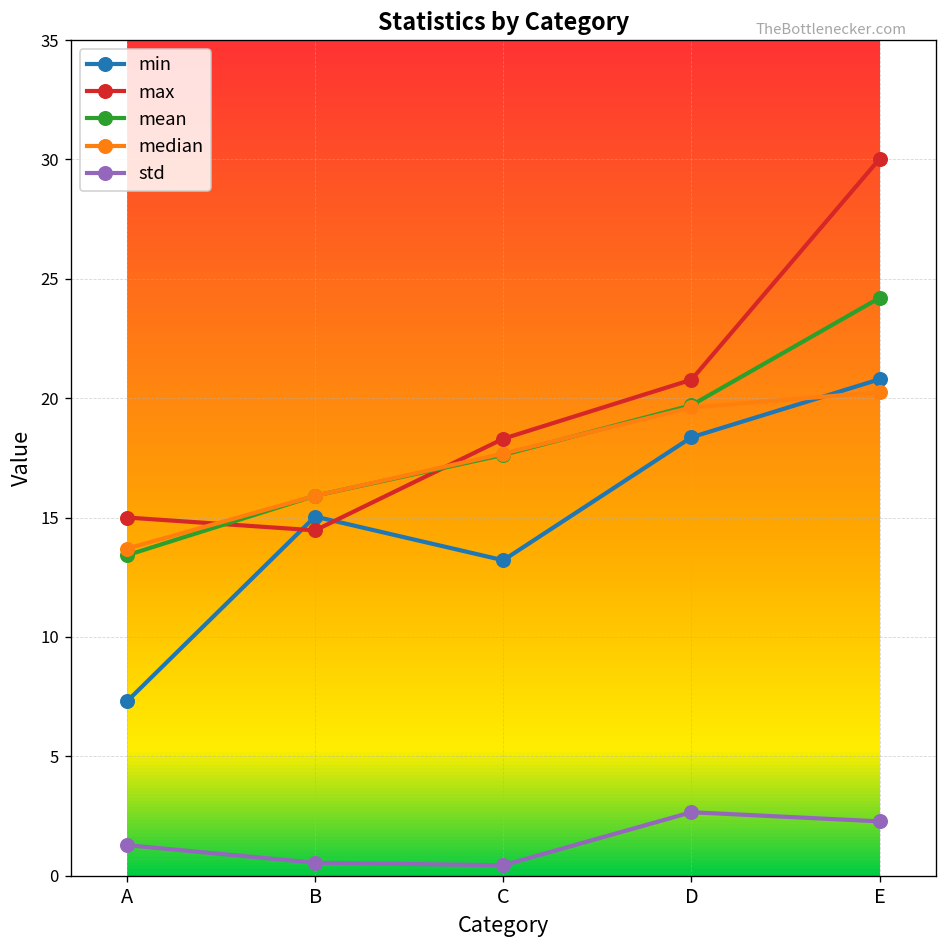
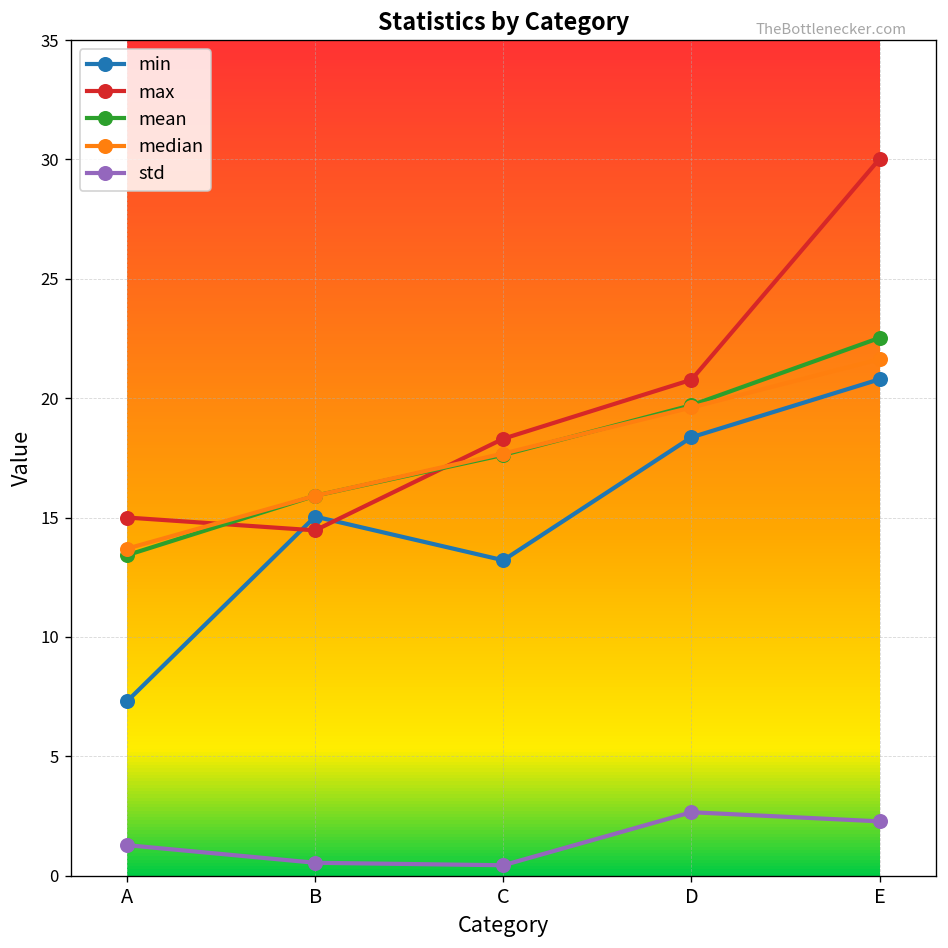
mean, E: 24.2 -> 22.5
median, E: 20.2 -> 21.6
